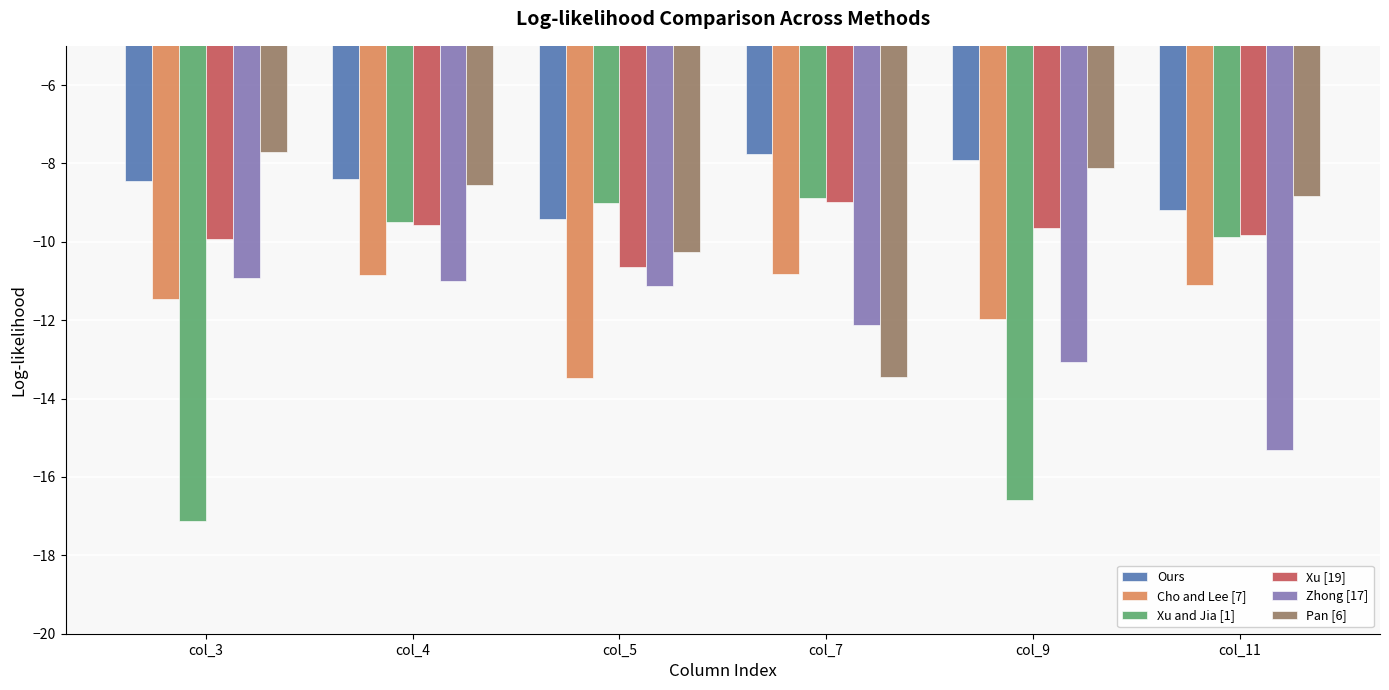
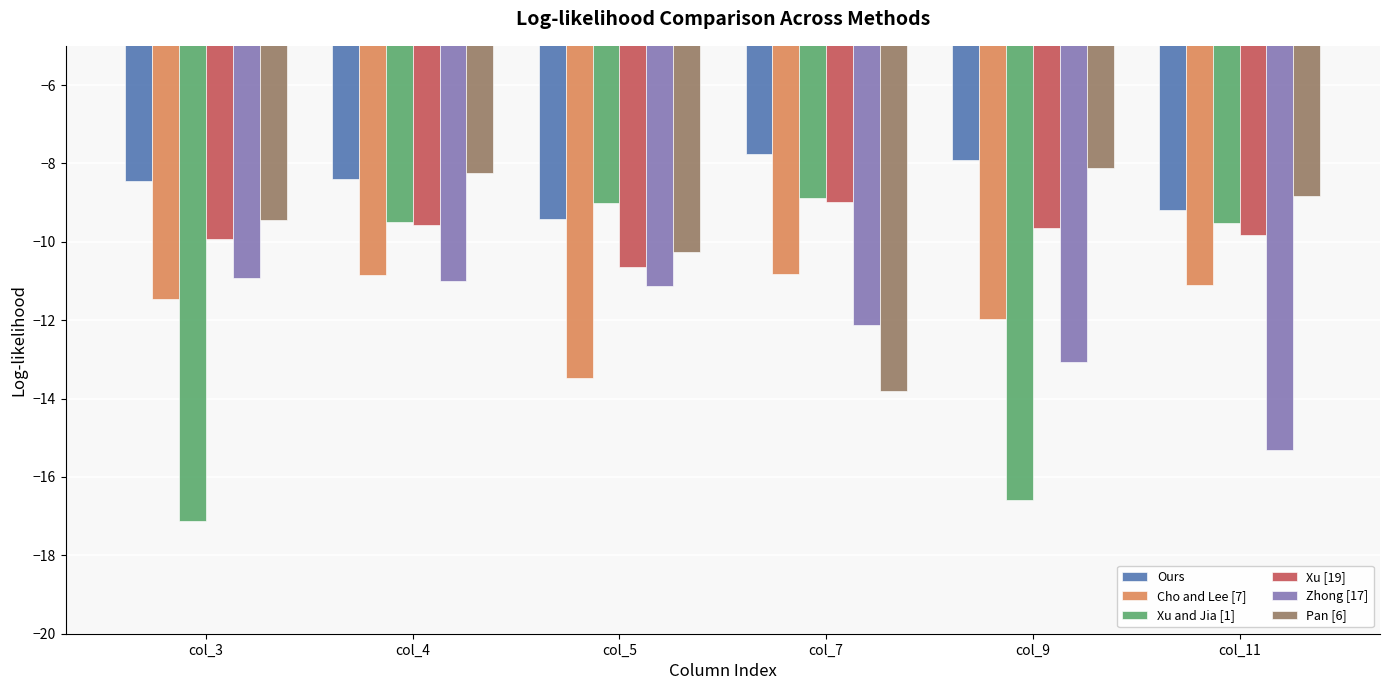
Pan [6], col_3: -7.7 -> -9.4
Pan [6], col_4: -8.6 -> -8.3
Pan [6], col_7: -13.4 -> -13.8
Xu and Jia [1], col_11: -9.9 -> -9.5
